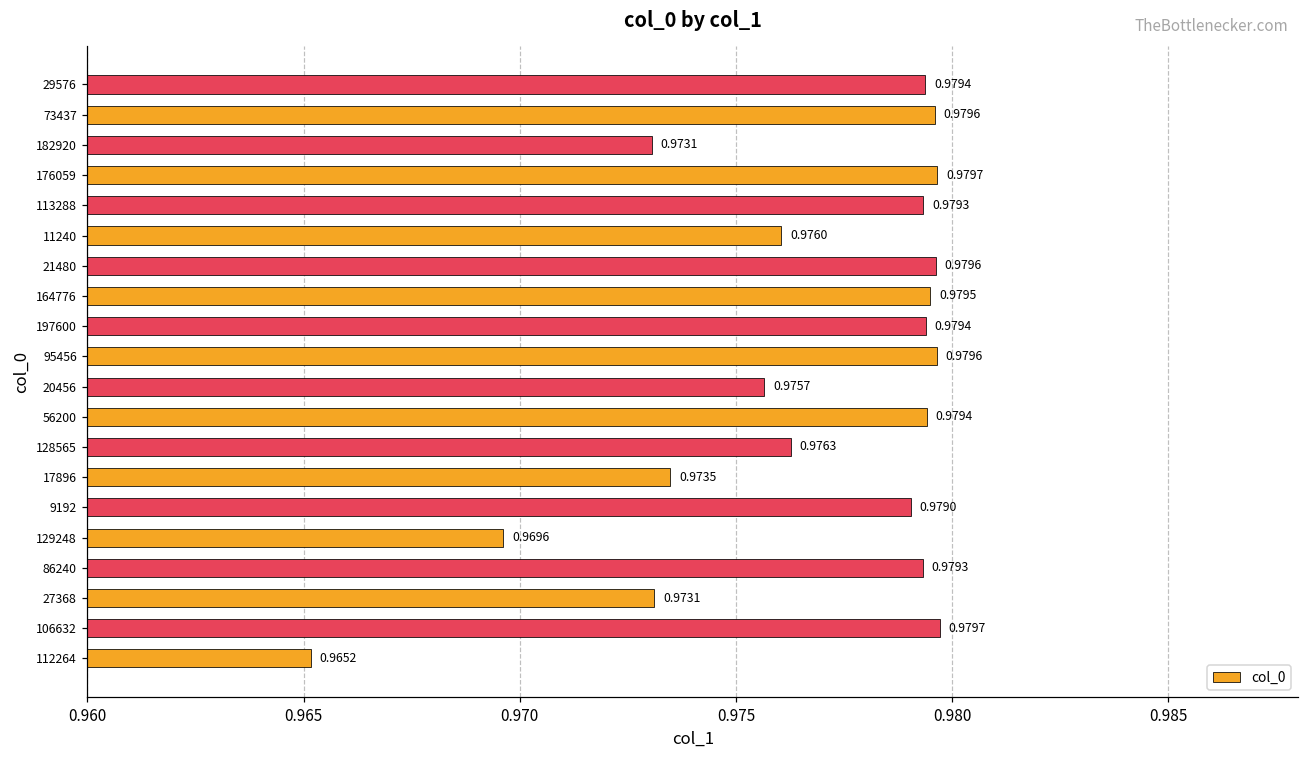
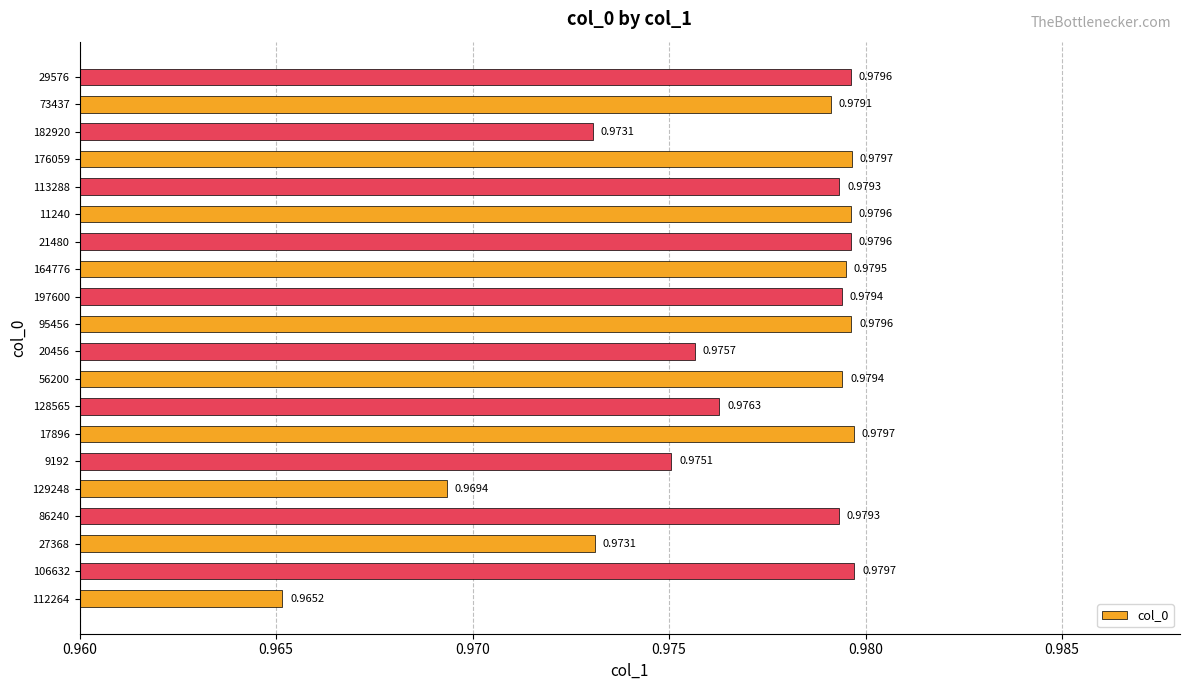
29576: 0.9794 -> 0.9796
73437: 0.9796 -> 0.9791
11240: 0.9760 -> 0.9796
17896: 0.9735 -> 0.9797
9192: 0.9790 -> 0.9751
129248: 0.9696 -> 0.9694
